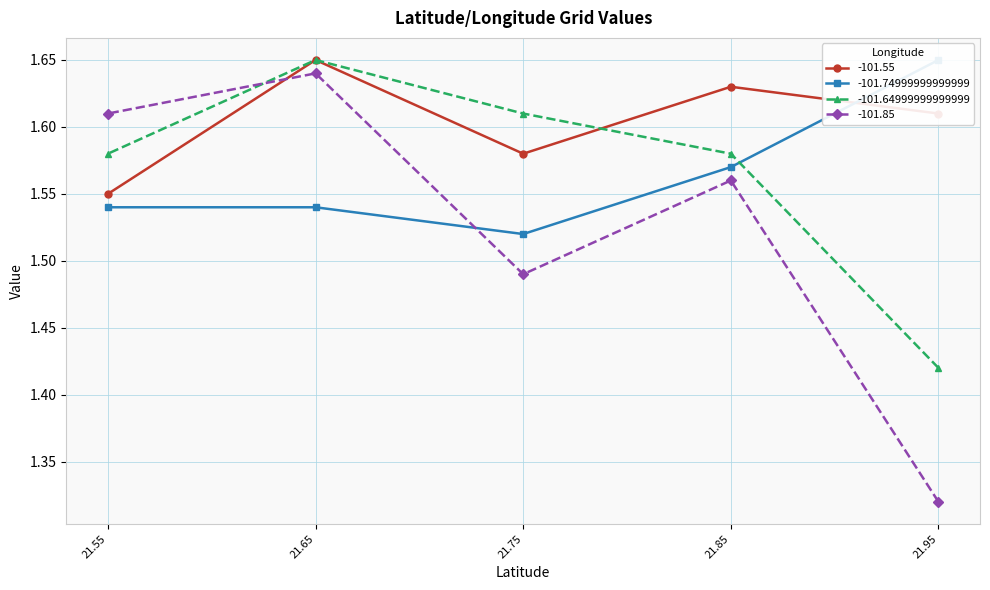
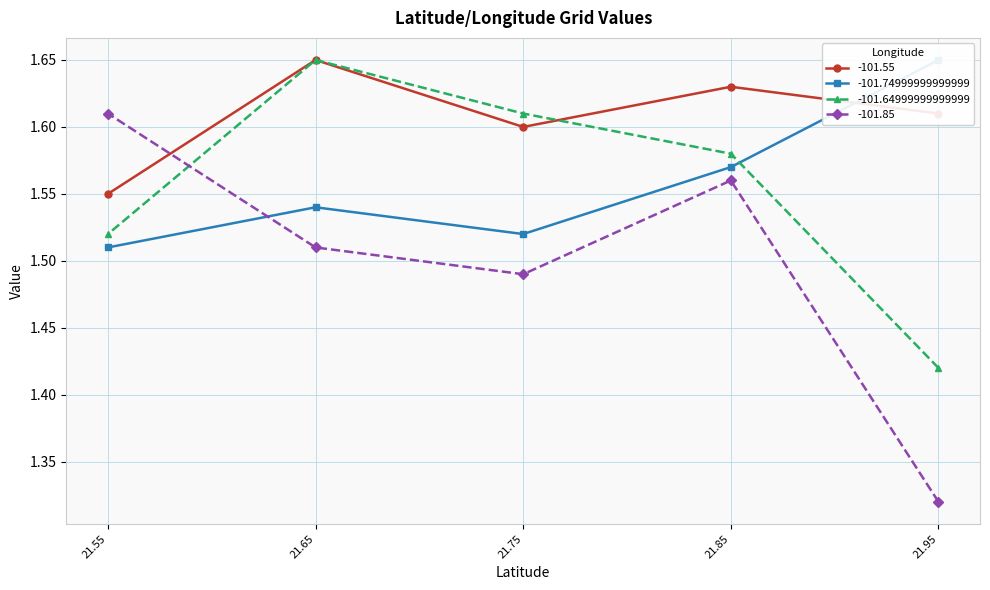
-101.74999999999999, 21.55: 1.54 -> 1.51
-101.64999999999999, 21.55: 1.58 -> 1.52
-101.85, 21.65: 1.64 -> 1.51
-101.55, 21.75: 1.58 -> 1.60
